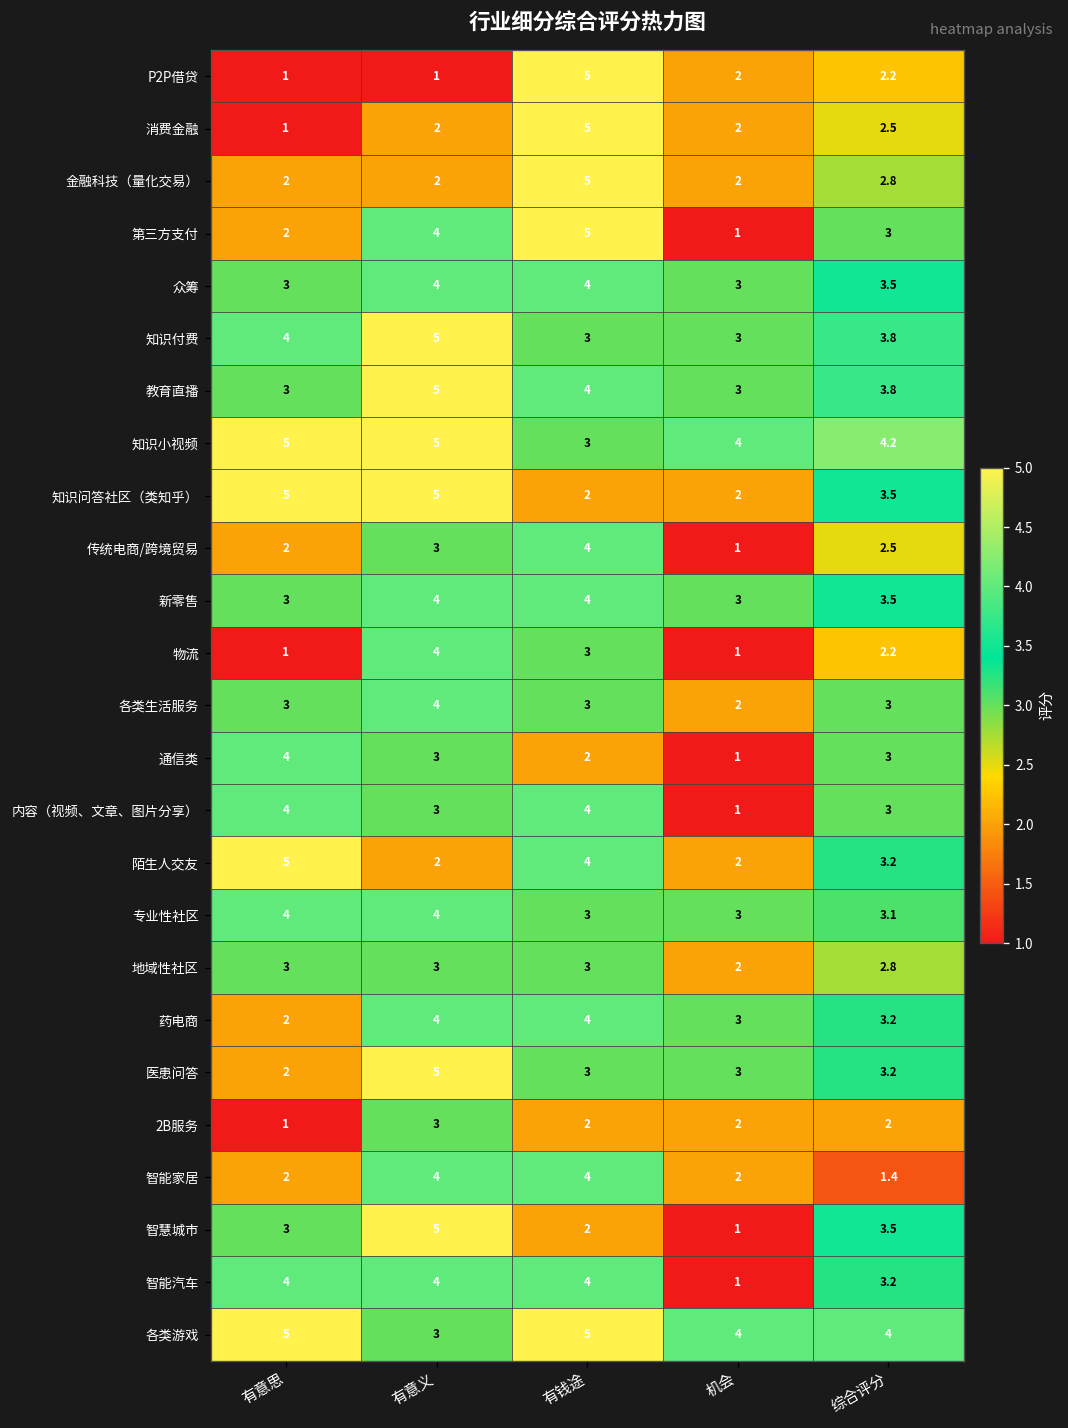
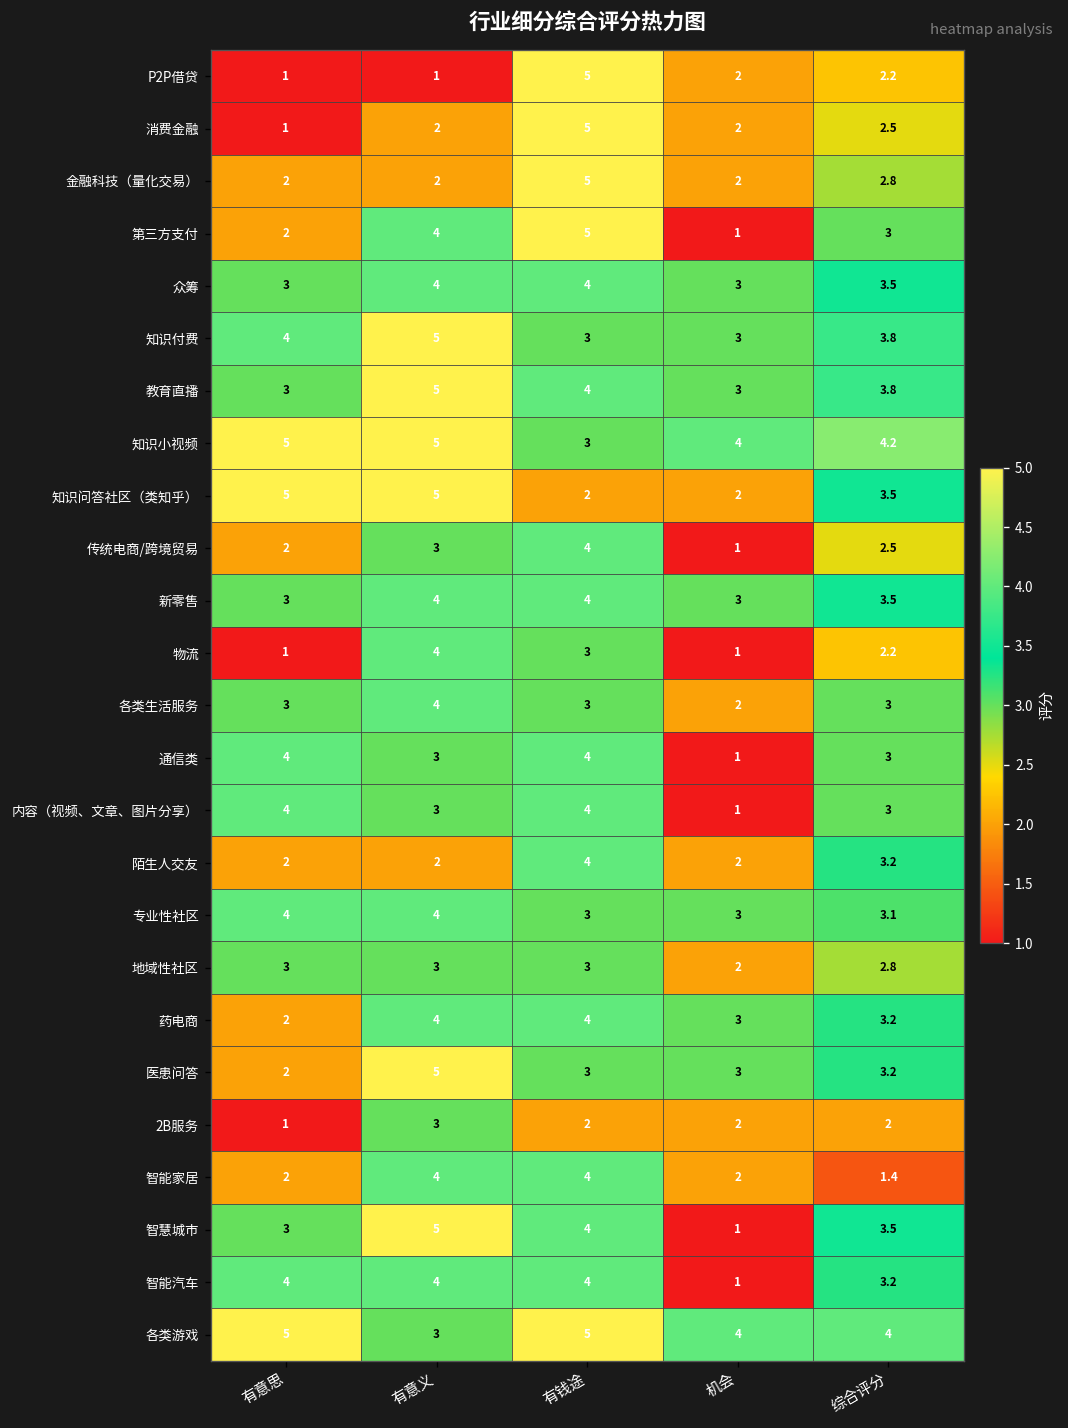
通信类, 有钱途: 2 -> 4
陌生人交友, 有意思: 5 -> 2
智慧城市, 有钱途: 2 -> 4
